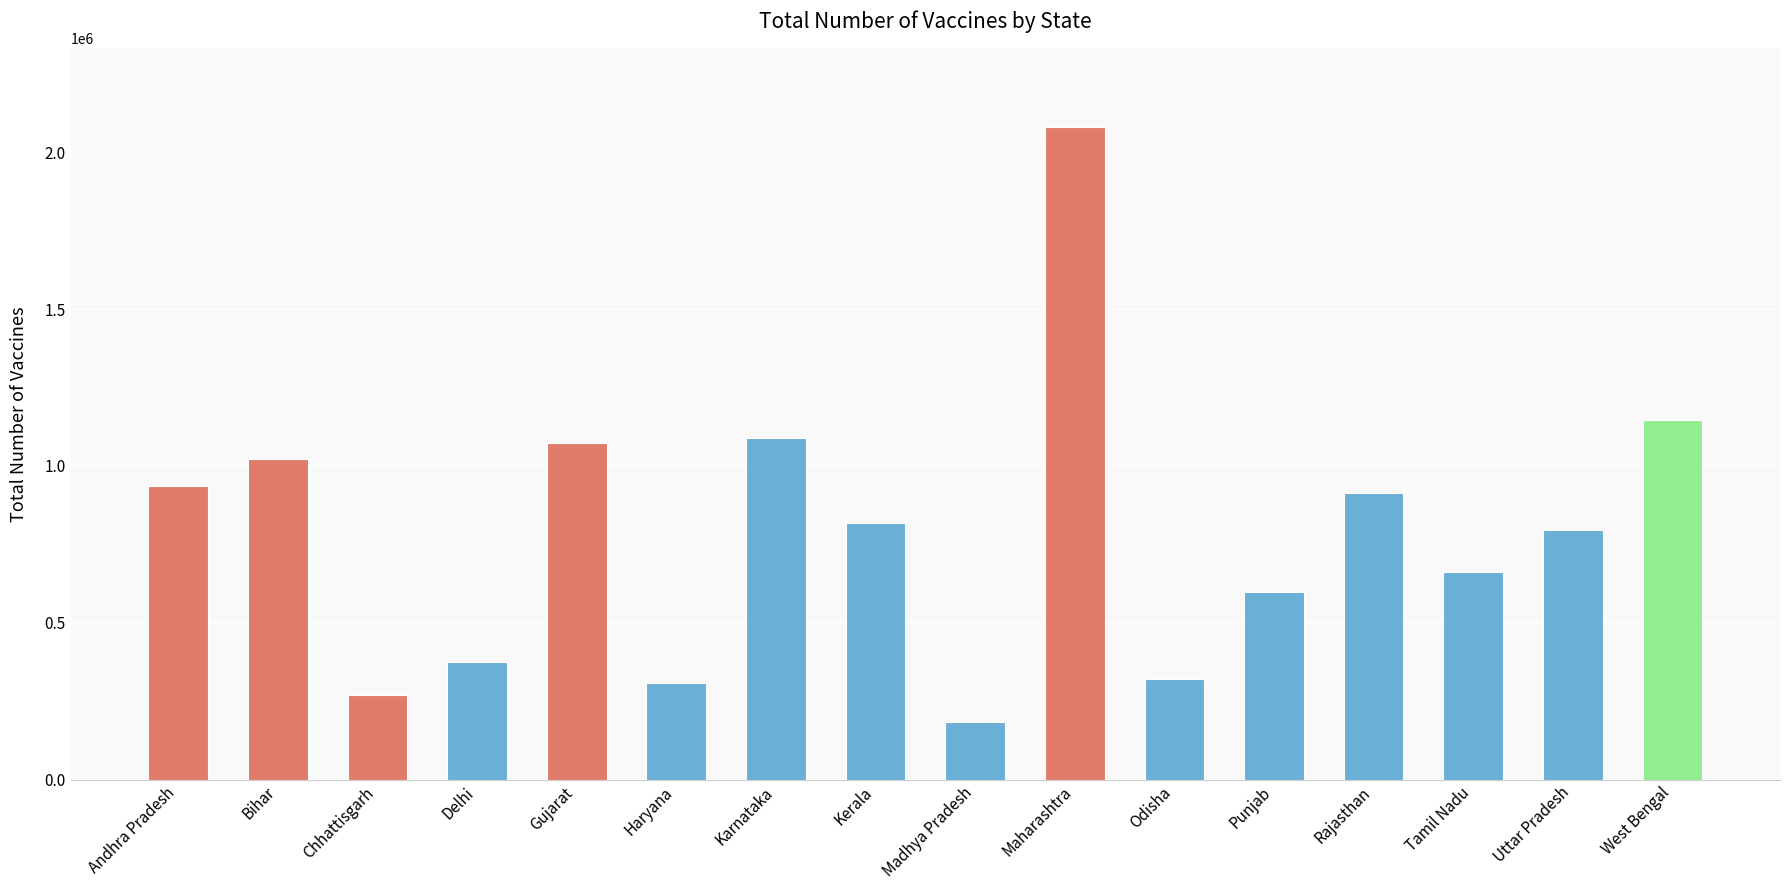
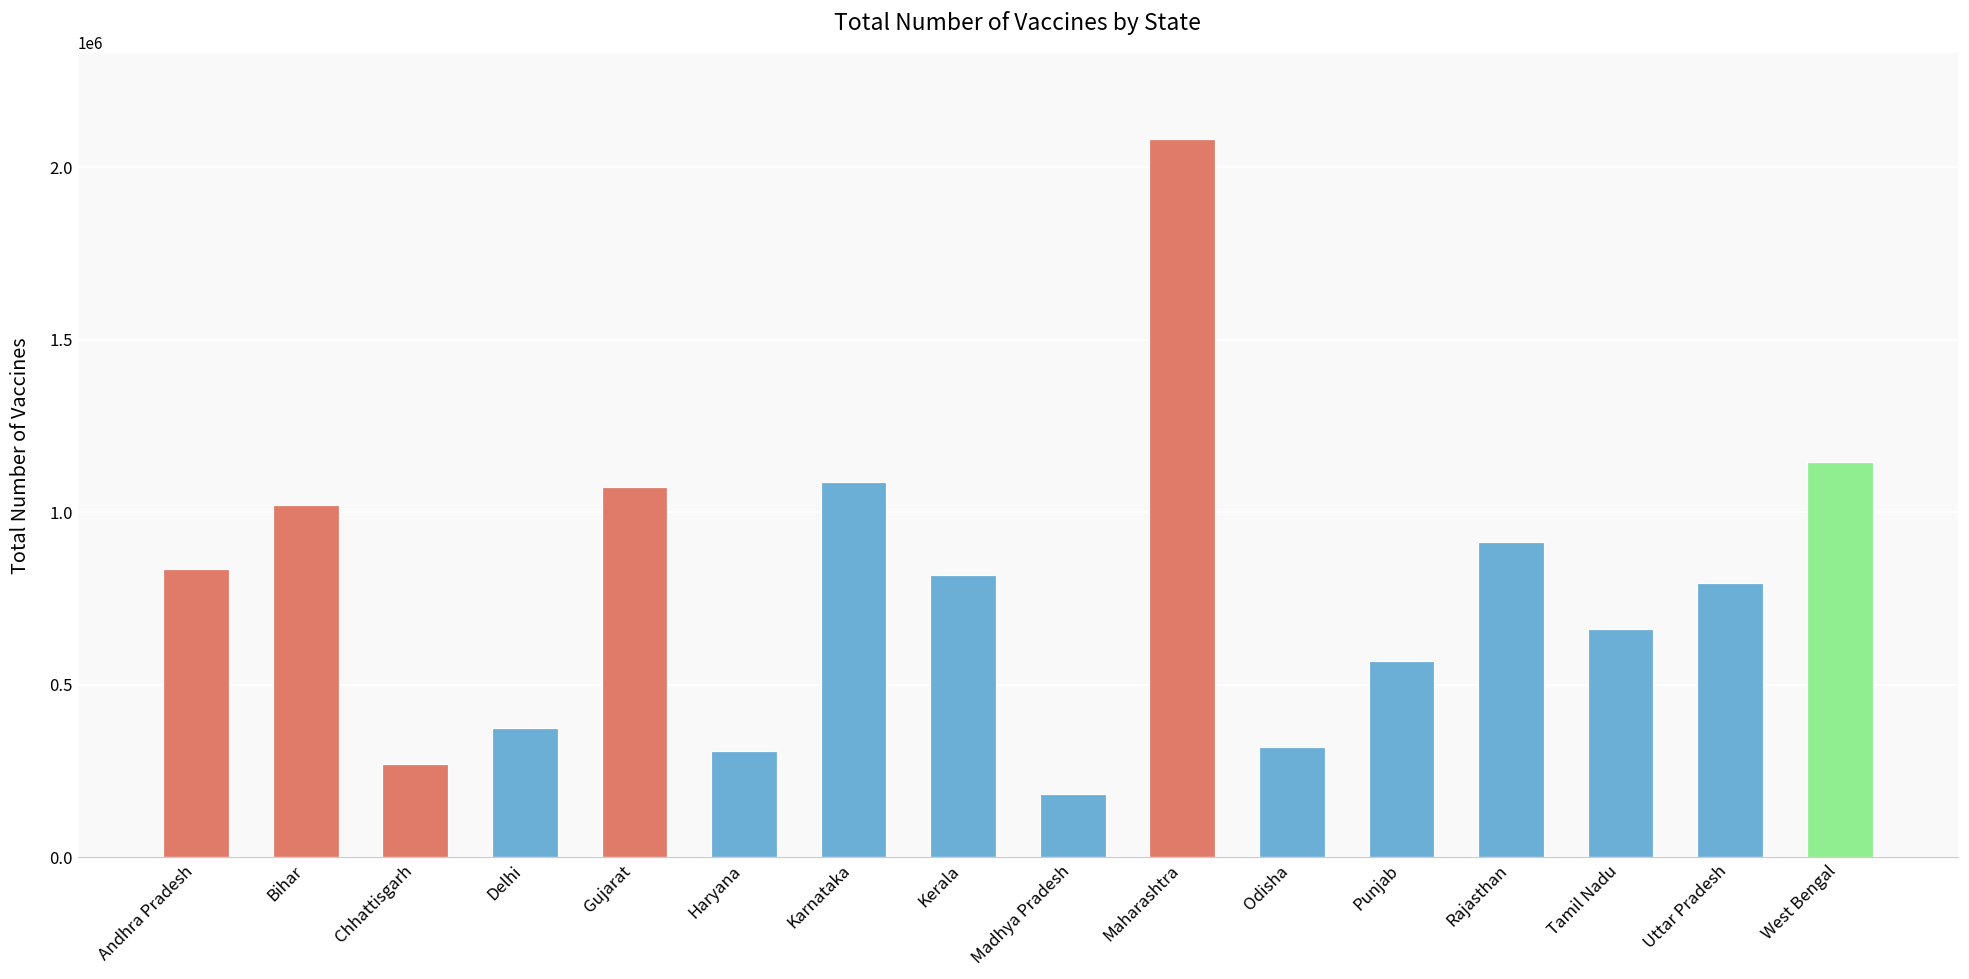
Andhra Pradesh: 930000 -> 840000
Punjab: 600000 -> 570000
